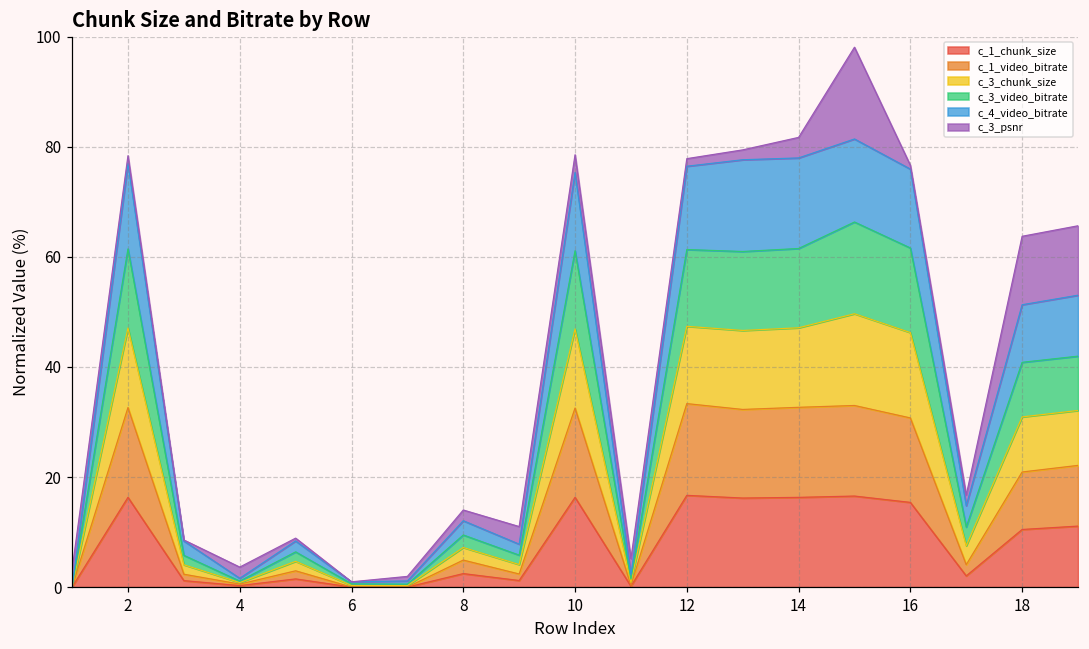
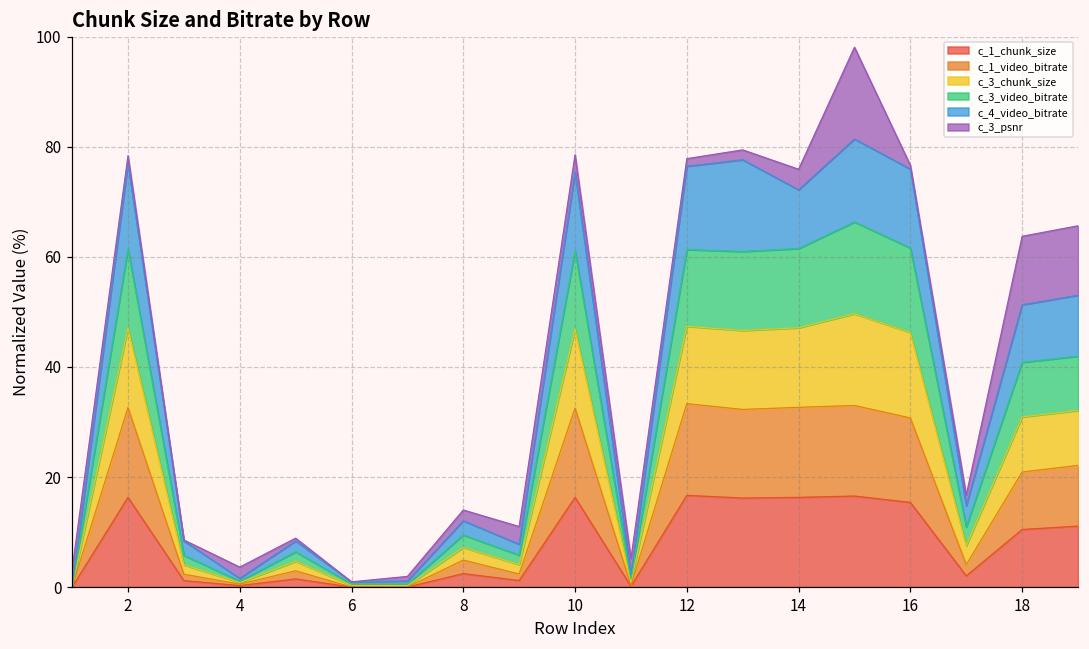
c_4_video_bitrate, 14: 16 -> 11
